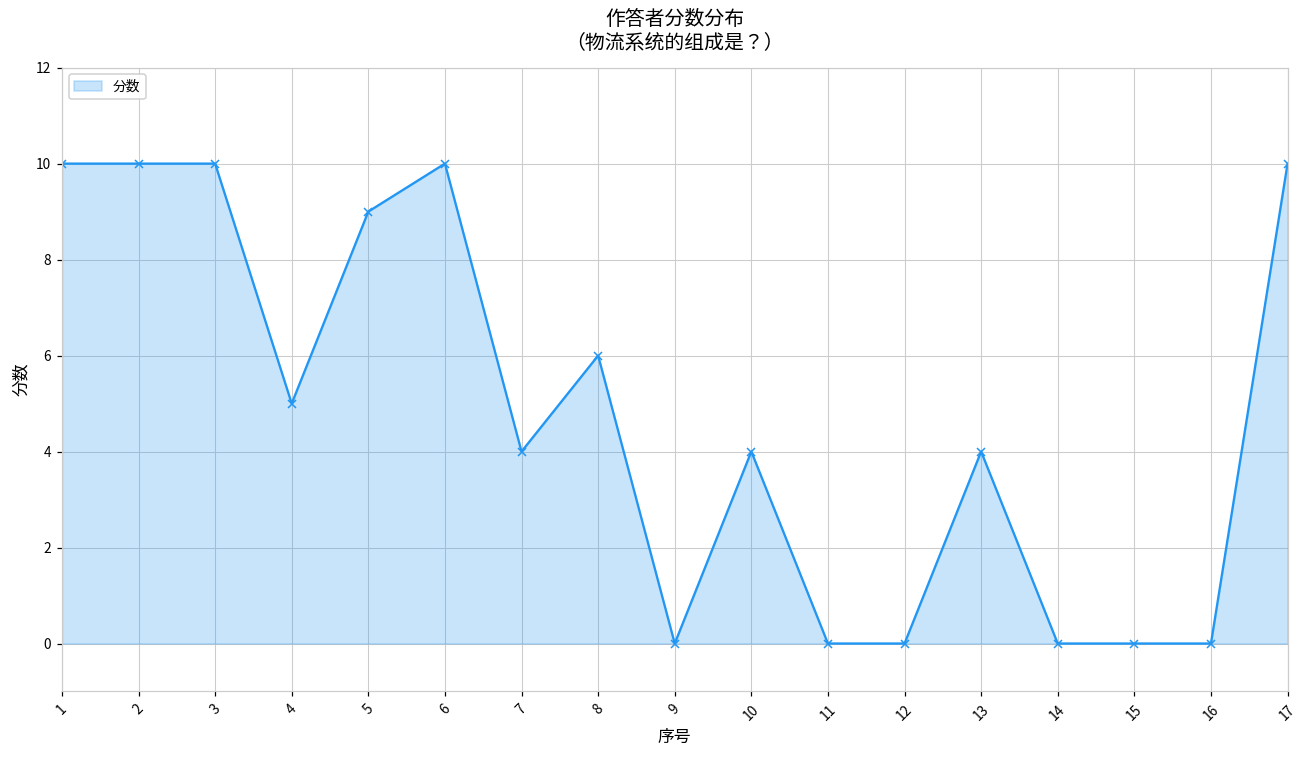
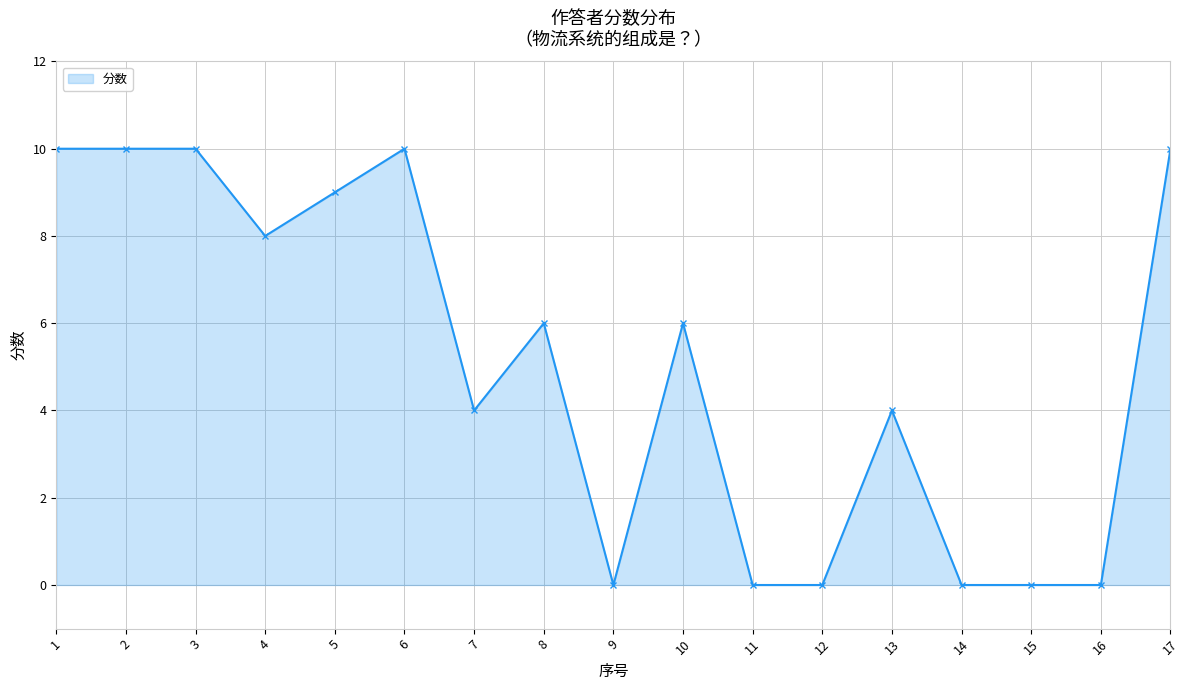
4: 5 -> 8
10: 4 -> 6
